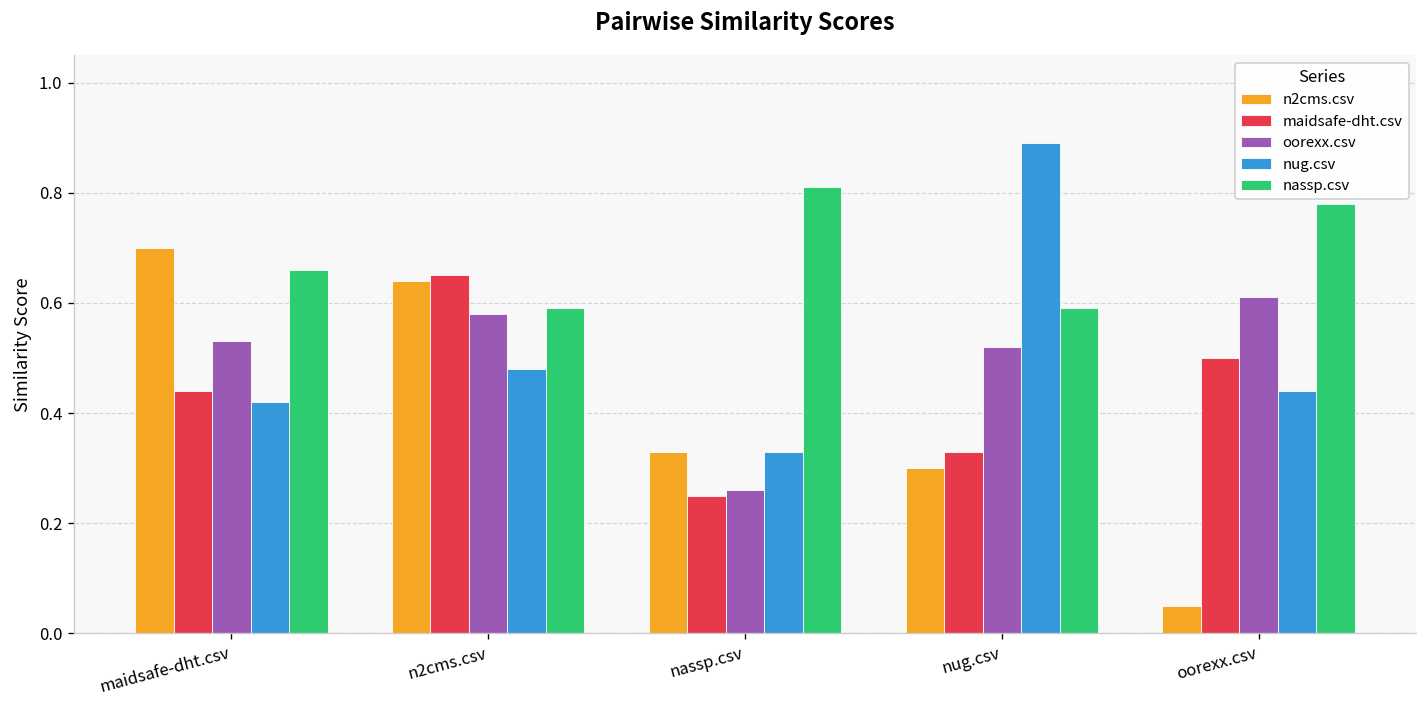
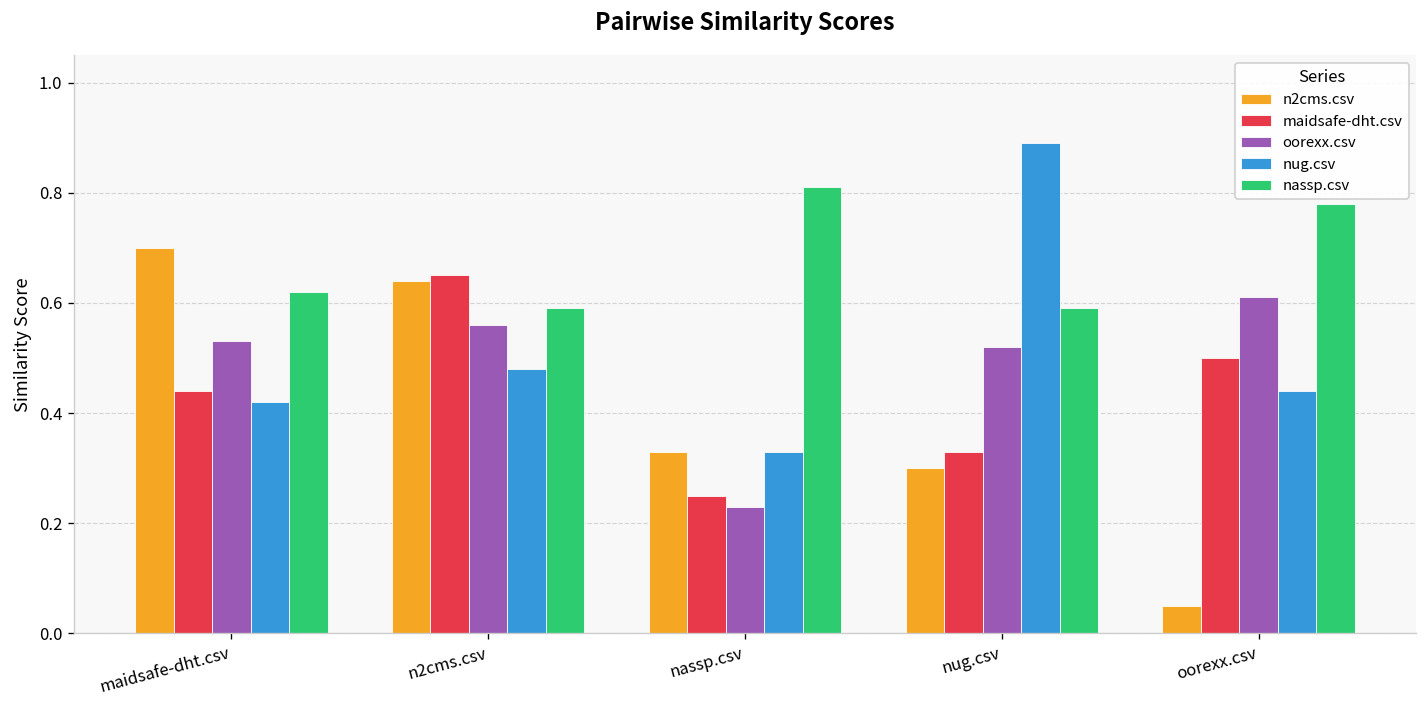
nassp.csv, maidsafe-dht.csv: 0.66 -> 0.62
oorexx.csv, n2cms.csv: 0.58 -> 0.56
oorexx.csv, nassp.csv: 0.26 -> 0.23
